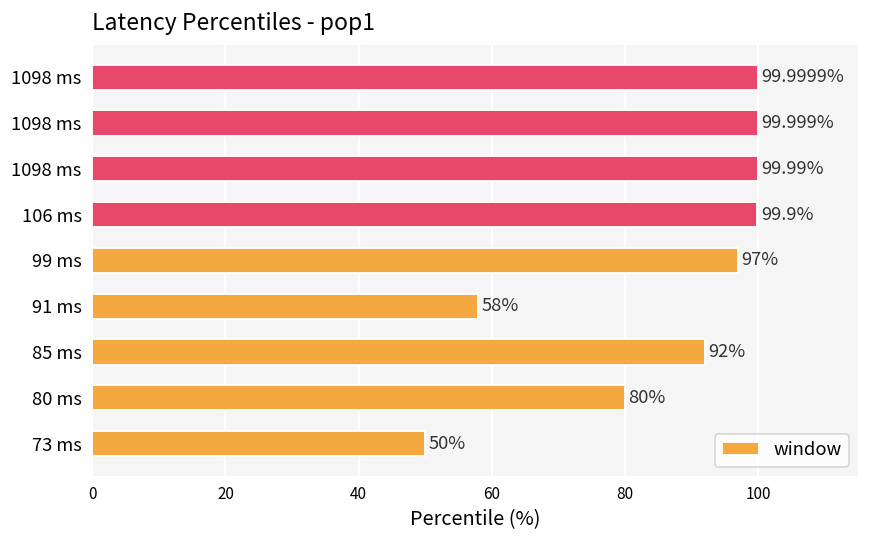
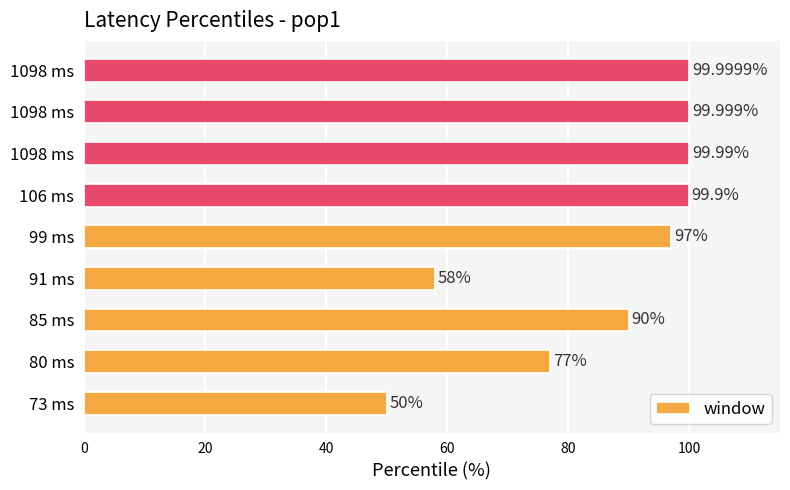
85 ms: 92% -> 90%
80 ms: 80% -> 77%
